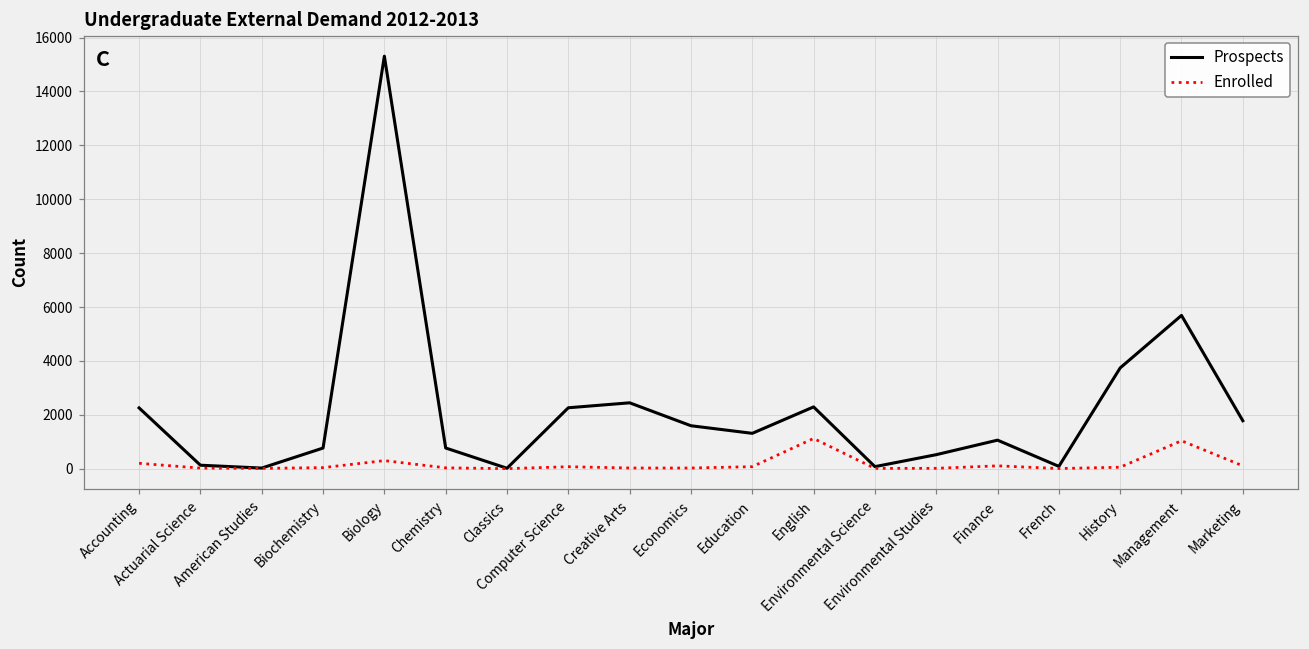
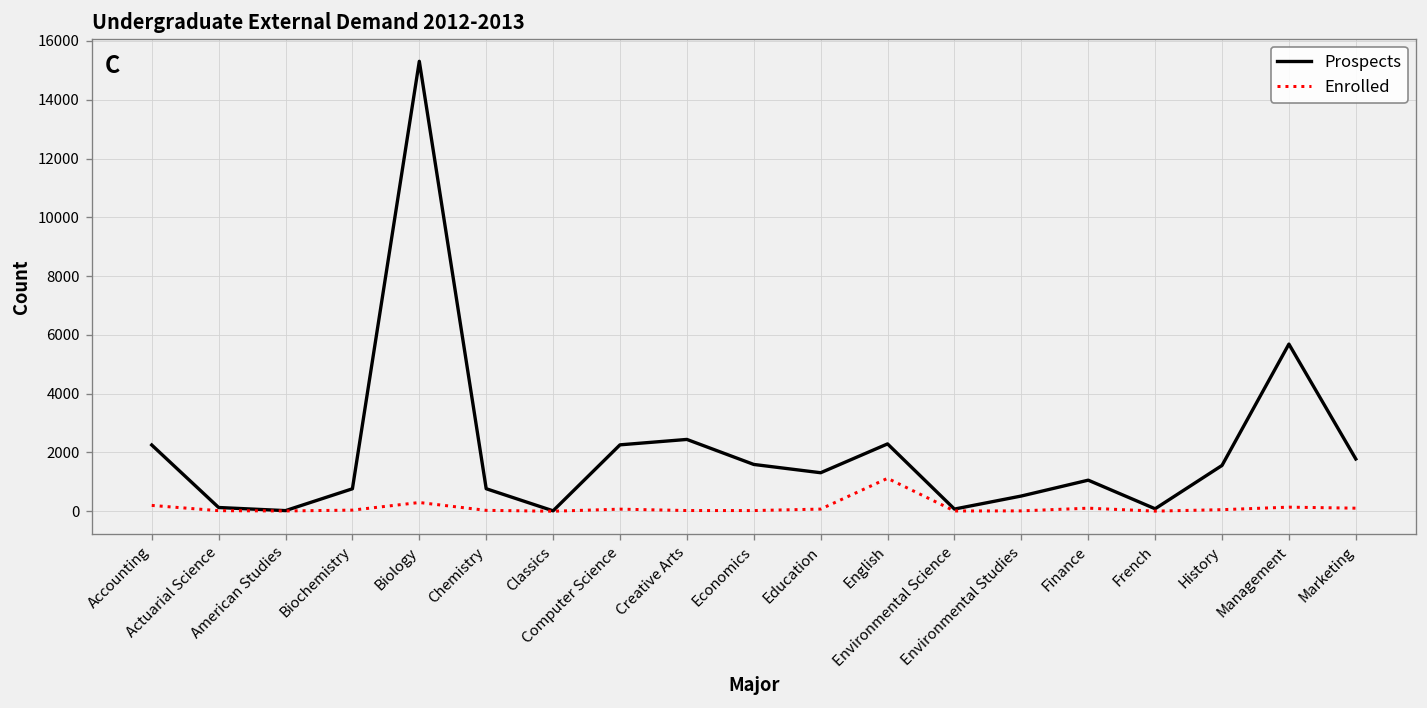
Prospects, History: 3700 -> 1600
Enrolled, Management: 1000 -> 100
